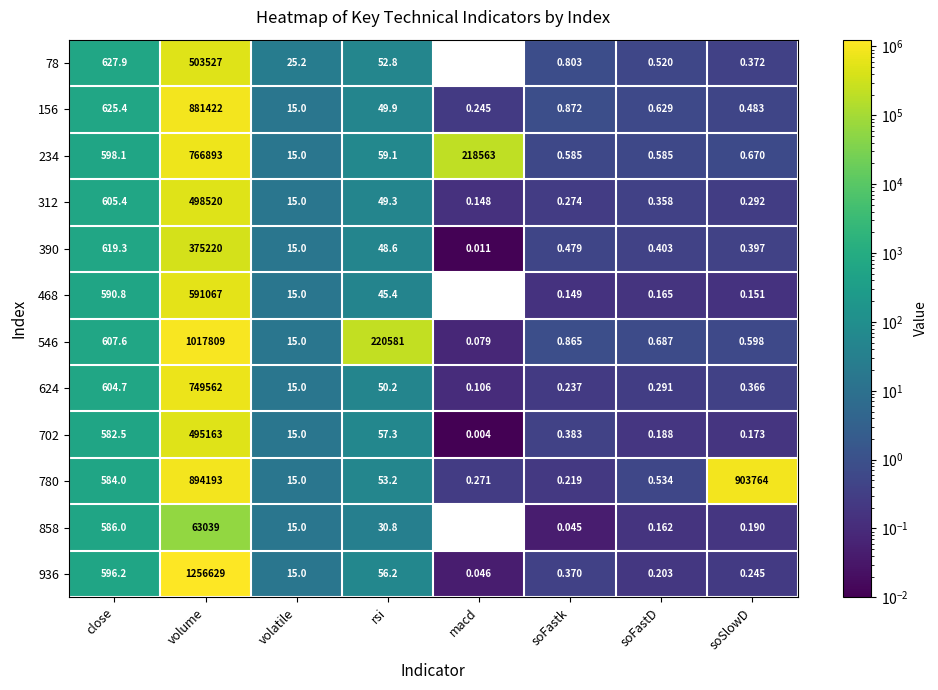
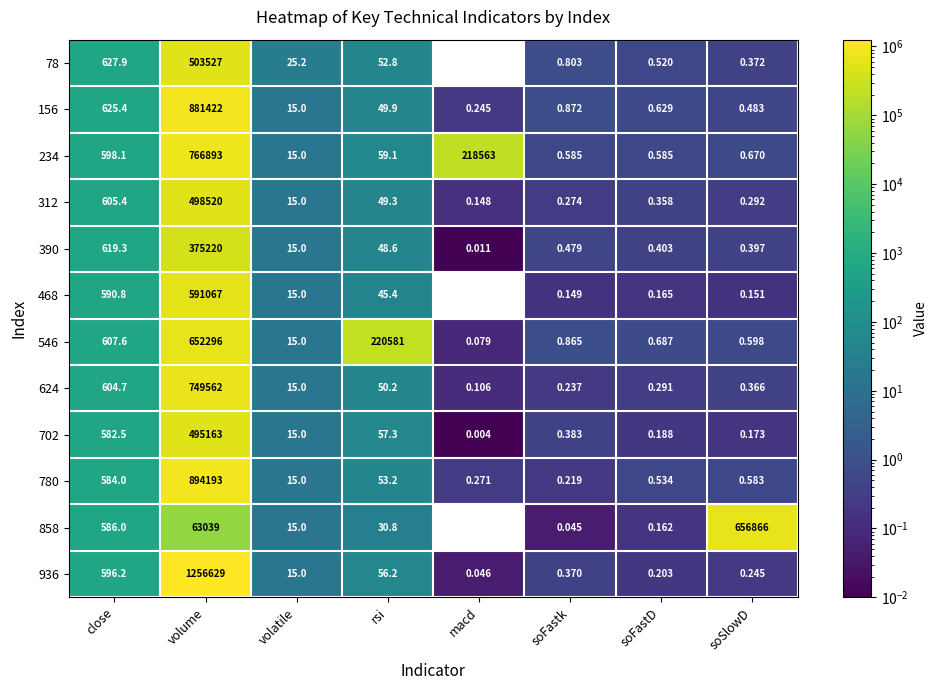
546, volume: 1017809 -> 652296
780, soSlowD: 903764 -> 0.583
858, soSlowD: 0.190 -> 656866
